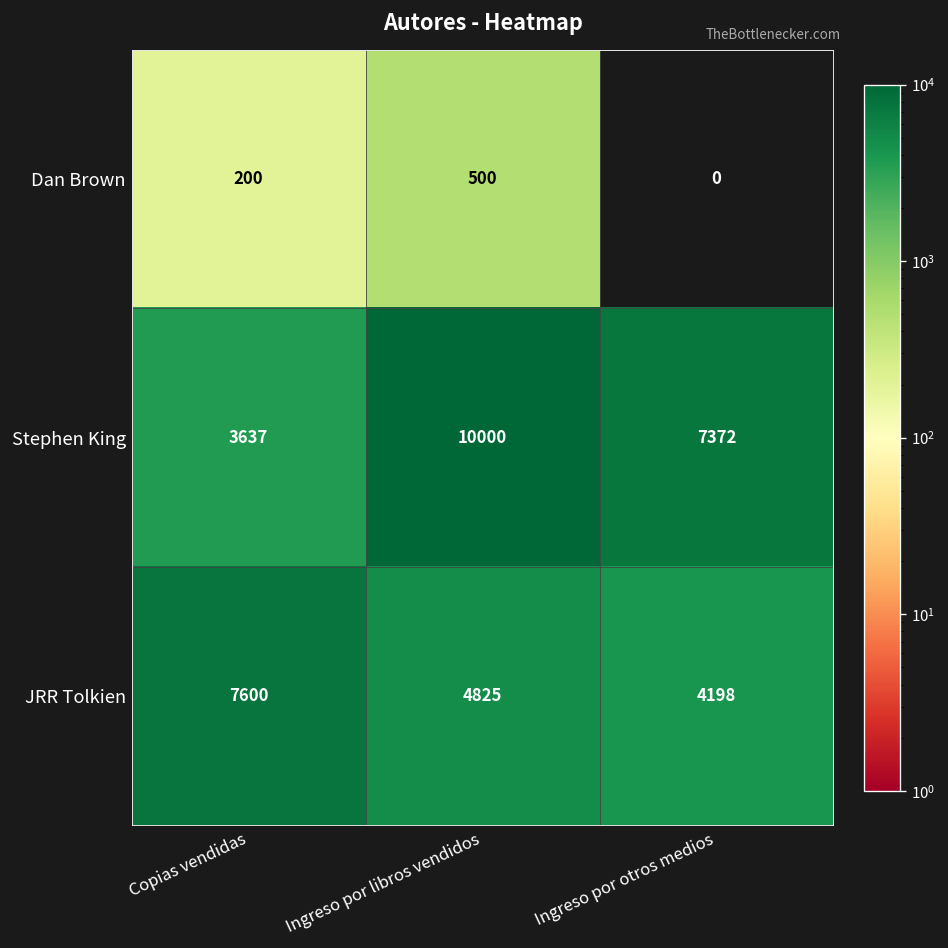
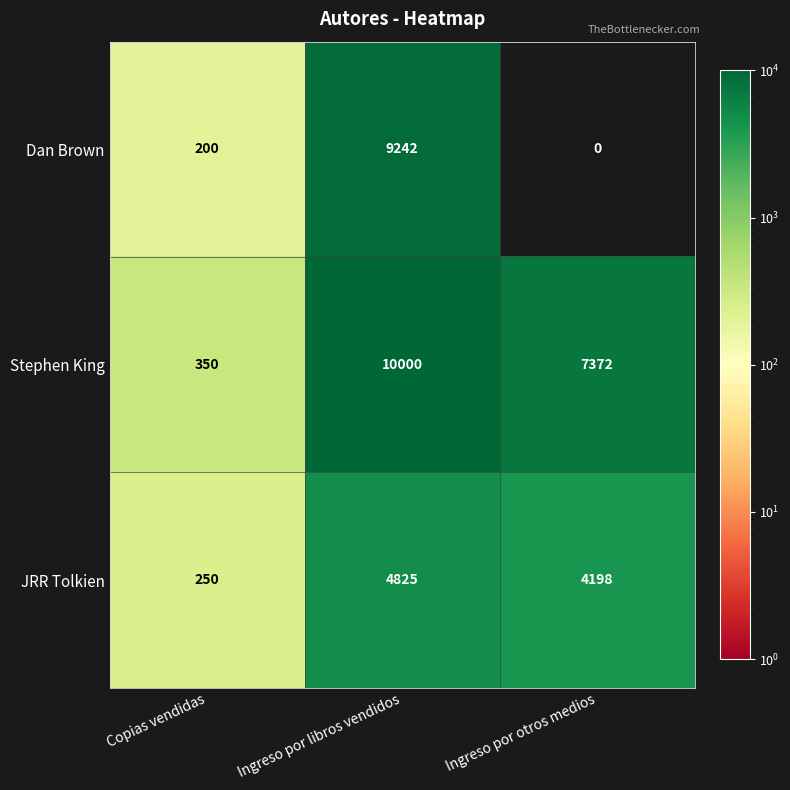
Dan Brown, Ingreso por libros vendidos: 500 -> 9242
Stephen King, Copias vendidas: 3637 -> 350
JRR Tolkien, Copias vendidas: 7600 -> 250
